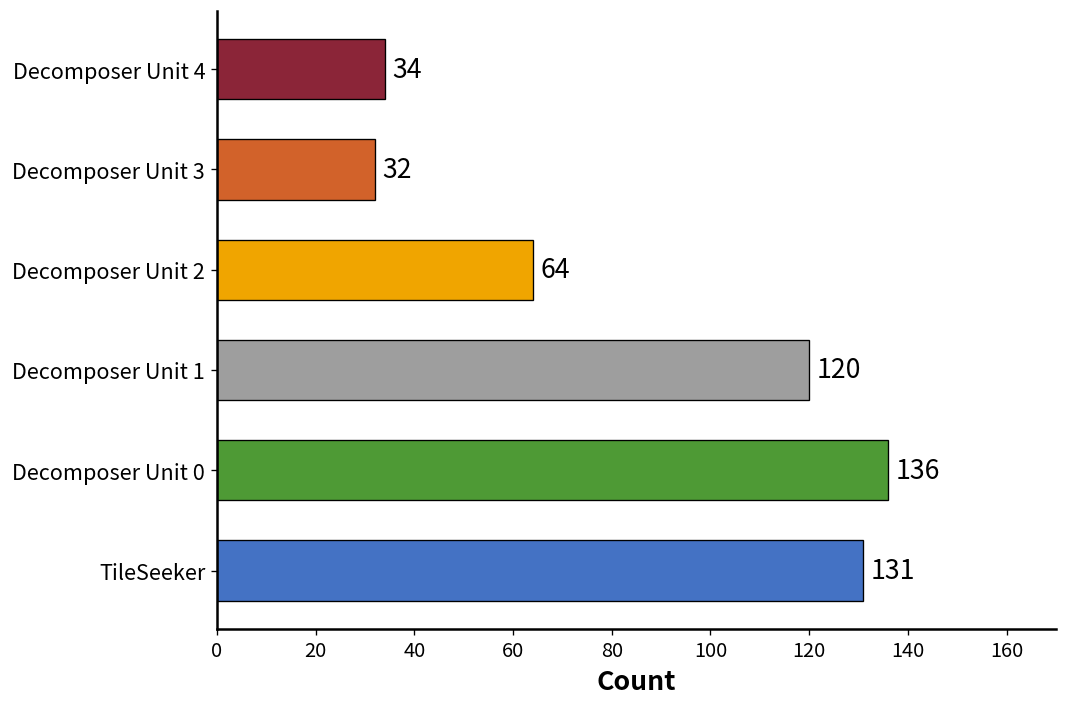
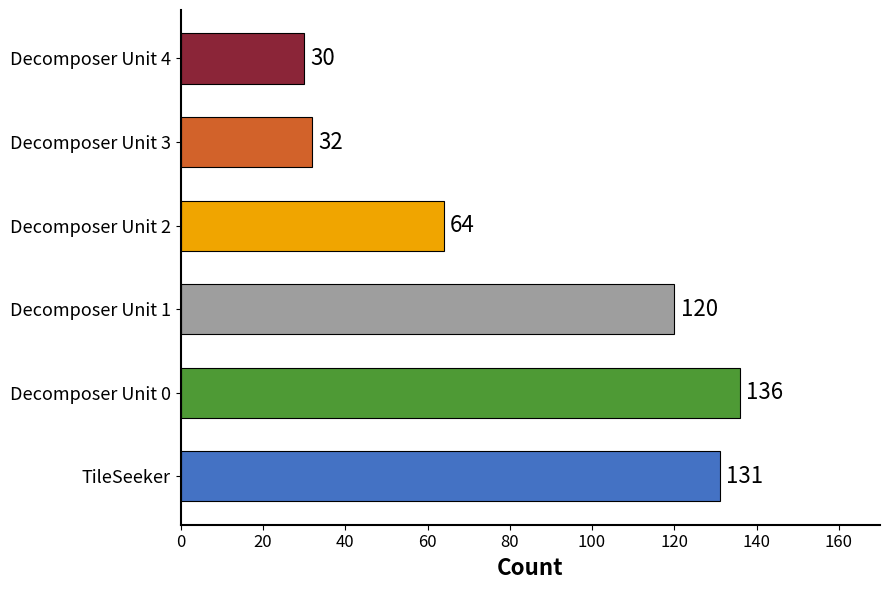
Decomposer Unit 4: 34 -> 30
